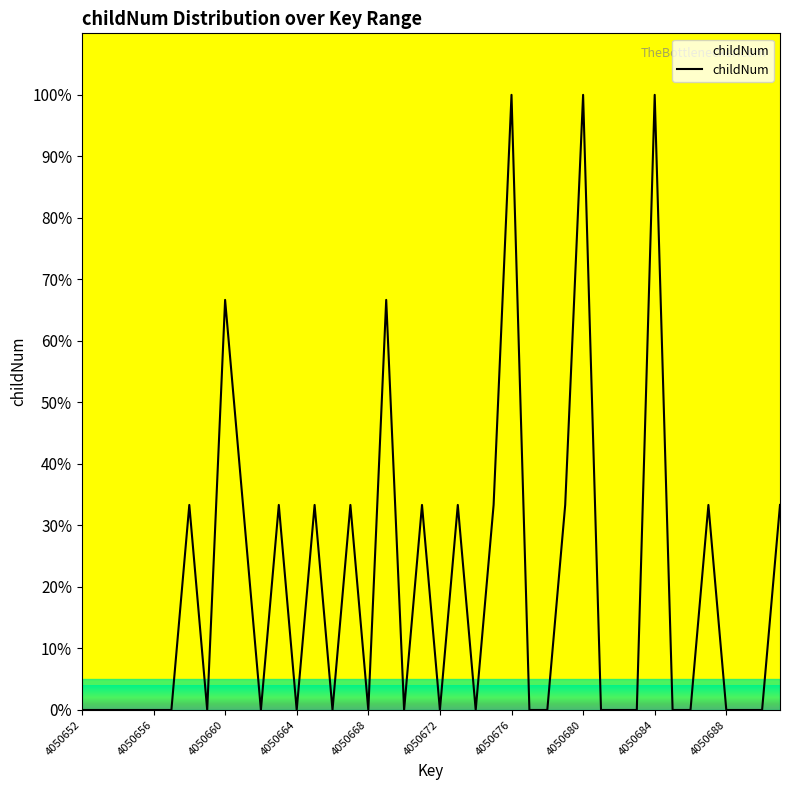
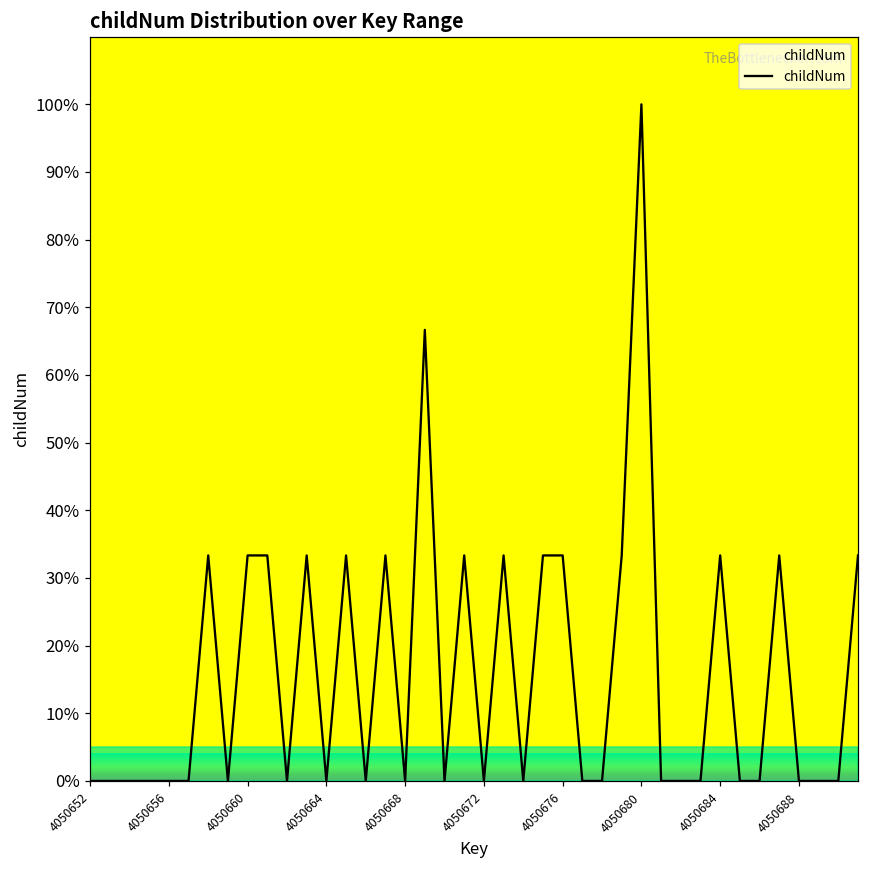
4050660: 67% -> 33%
4050676: 100% -> 33%
4050684: 100% -> 33%
